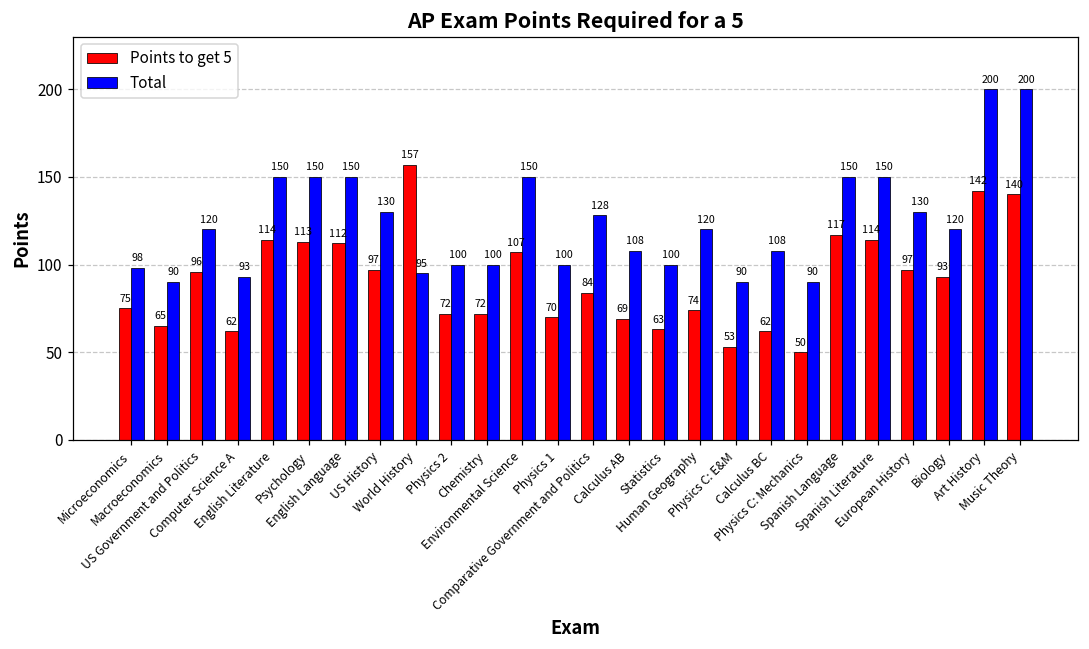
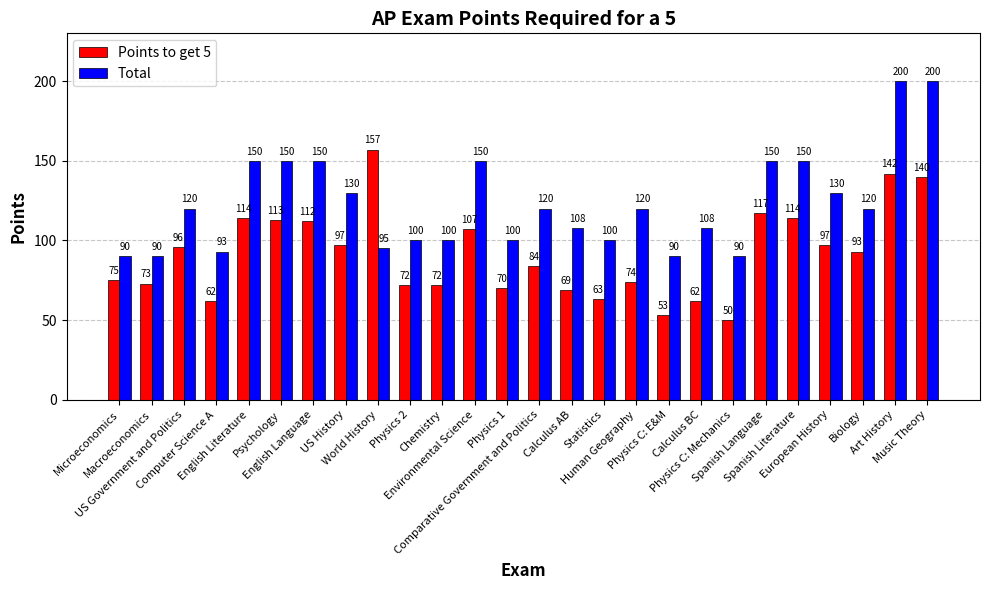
Total, Microeconomics: 98 -> 90
Points to get 5, Macroeconomics: 65 -> 73
Total, Comparative Government and Politics: 128 -> 120
